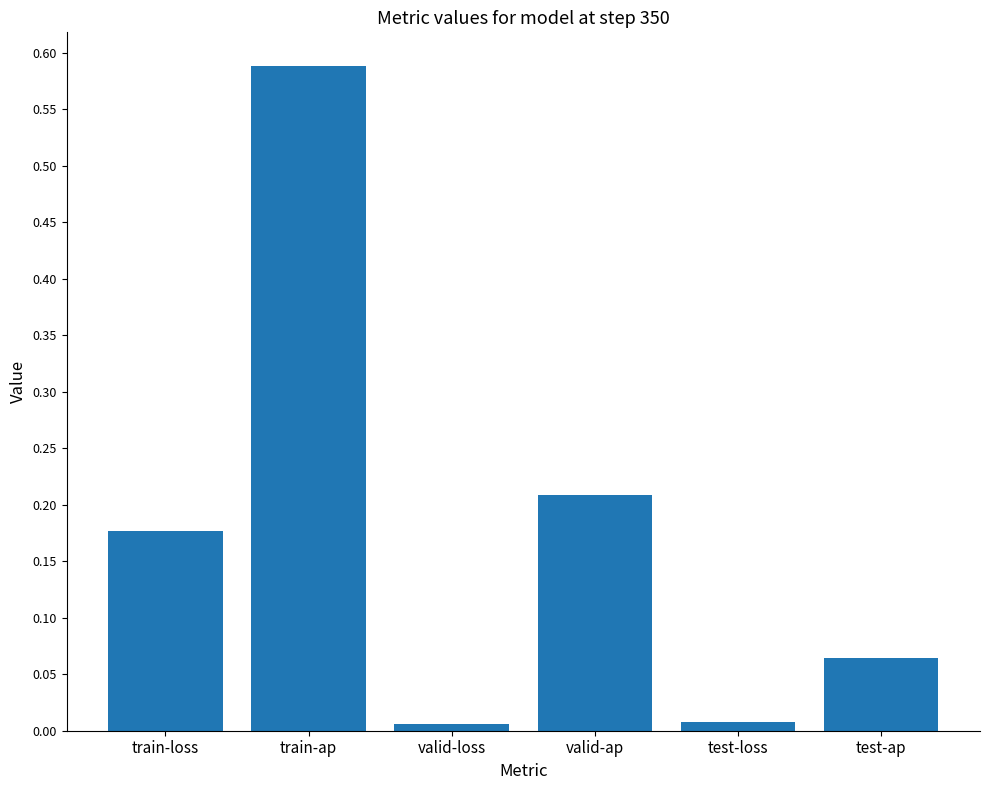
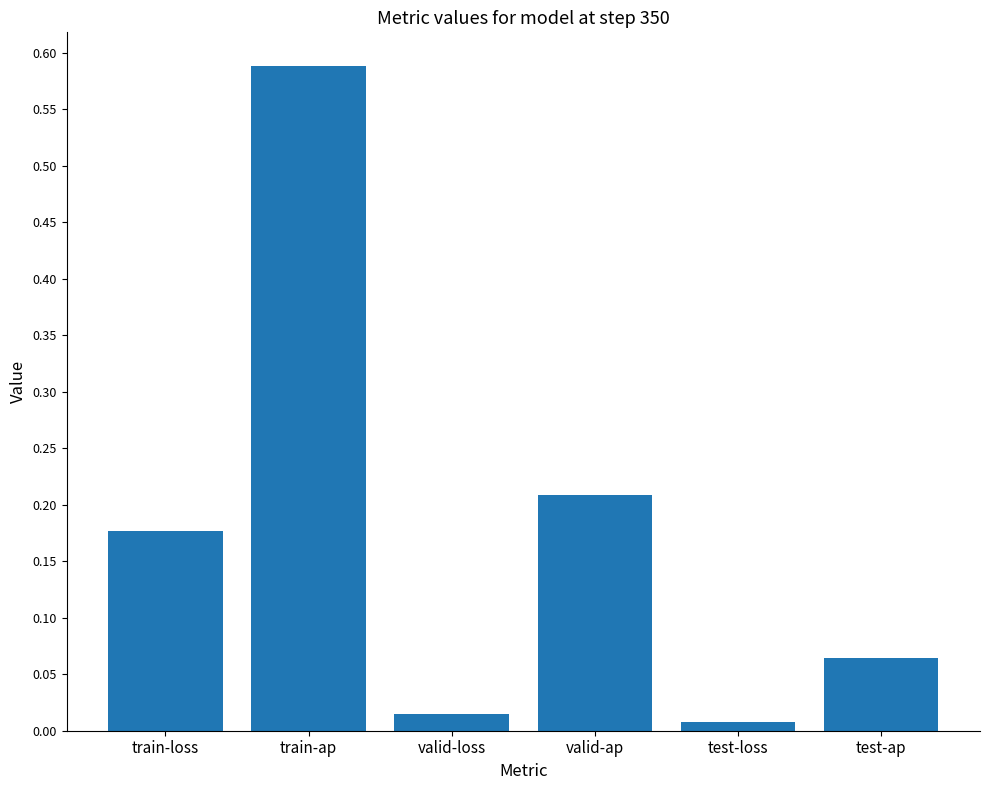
valid-loss: 0.006 -> 0.014
